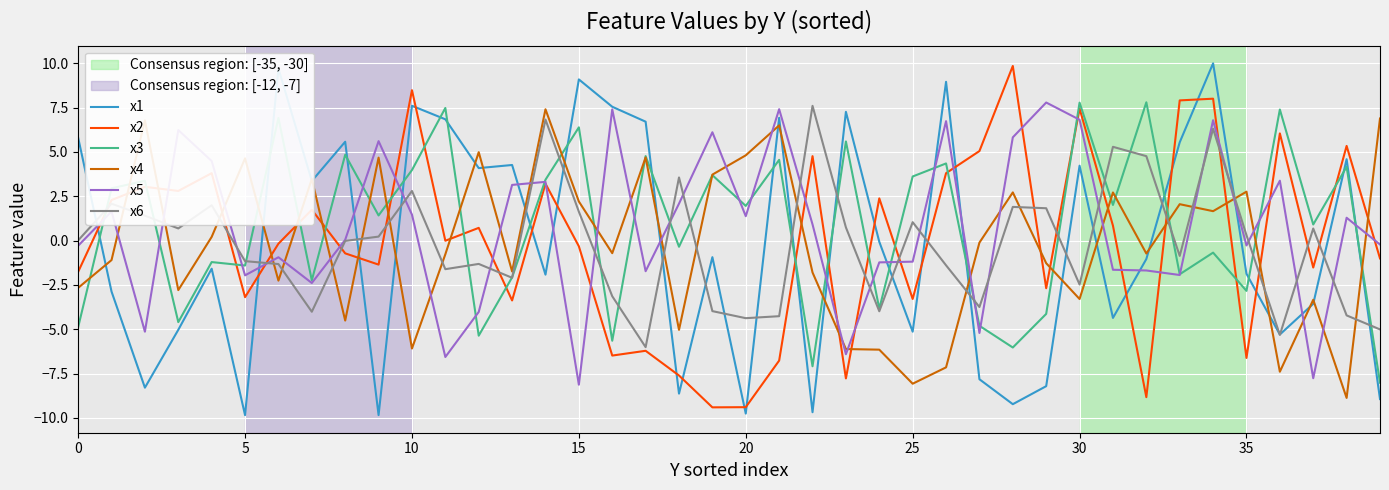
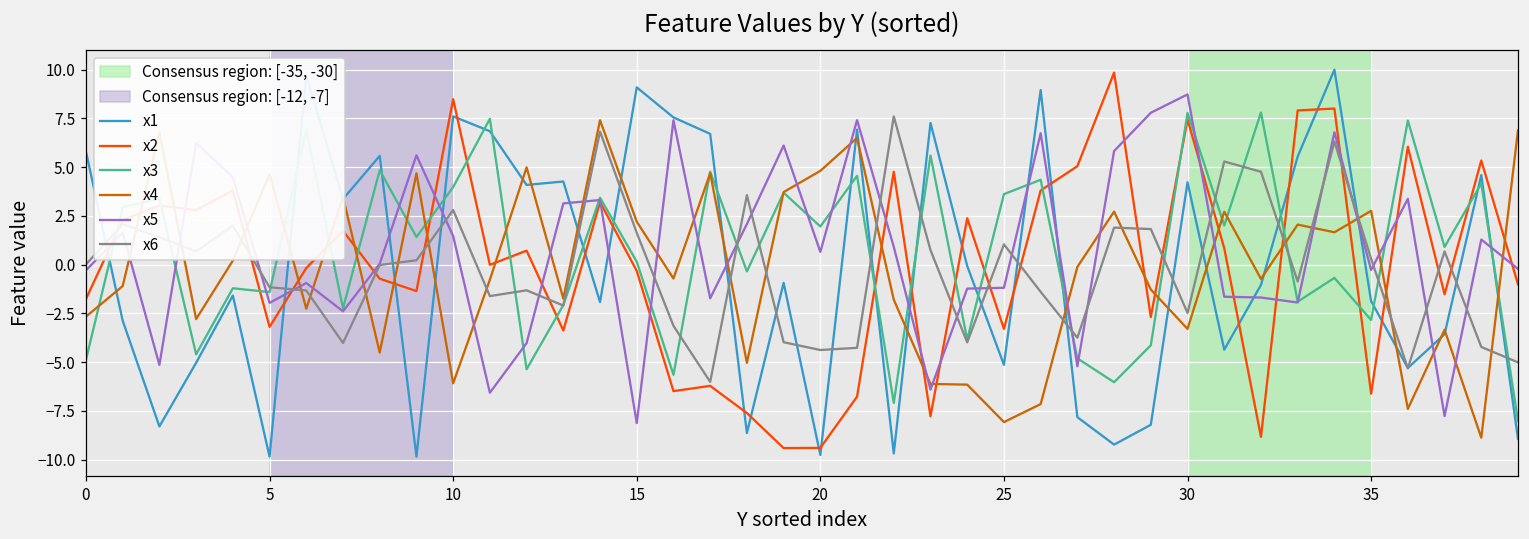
x3, 15: 6.4 -> 0.2
x5, 20: 1.4 -> 0.7
x5, 30: 6.8 -> 8.7
